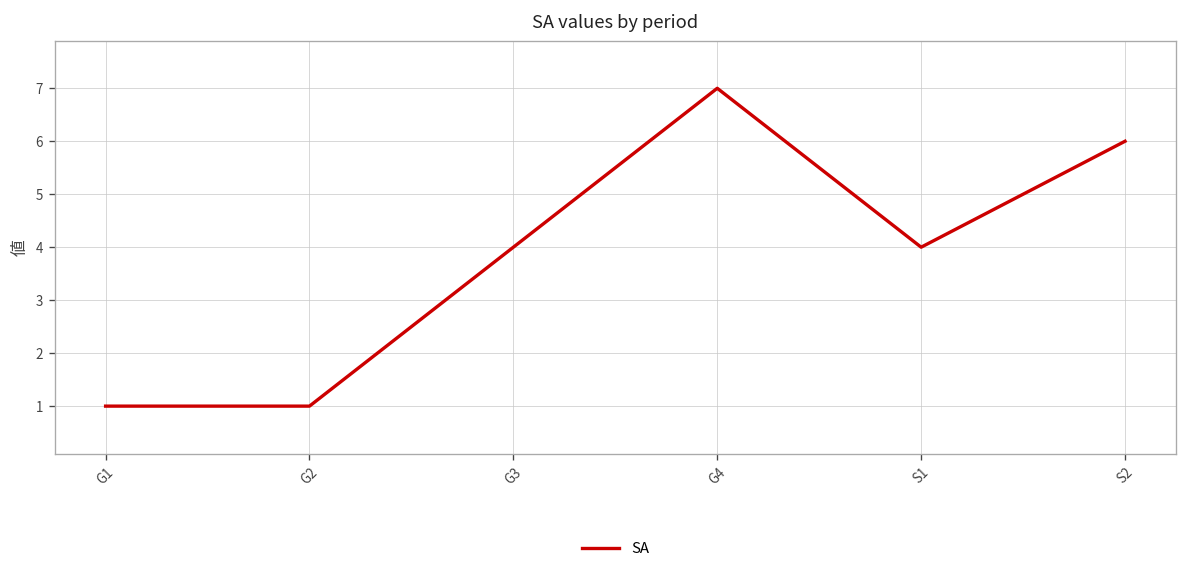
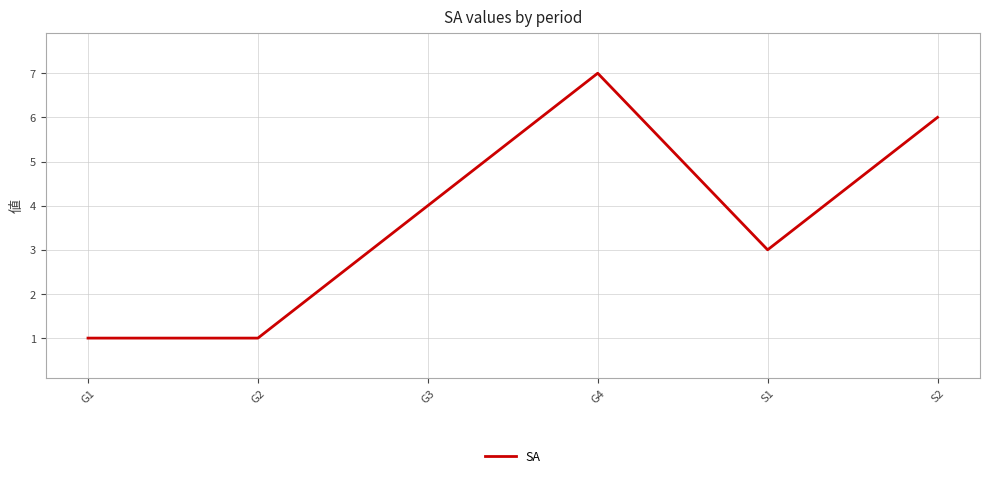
S1: 4 -> 3
